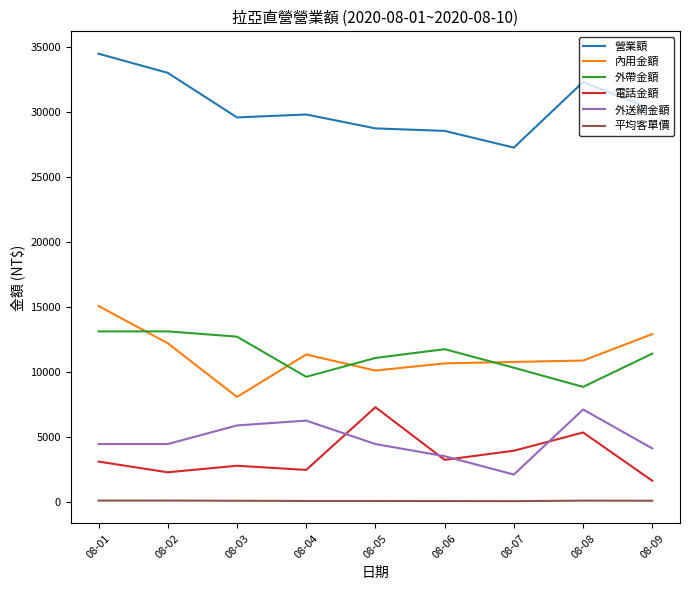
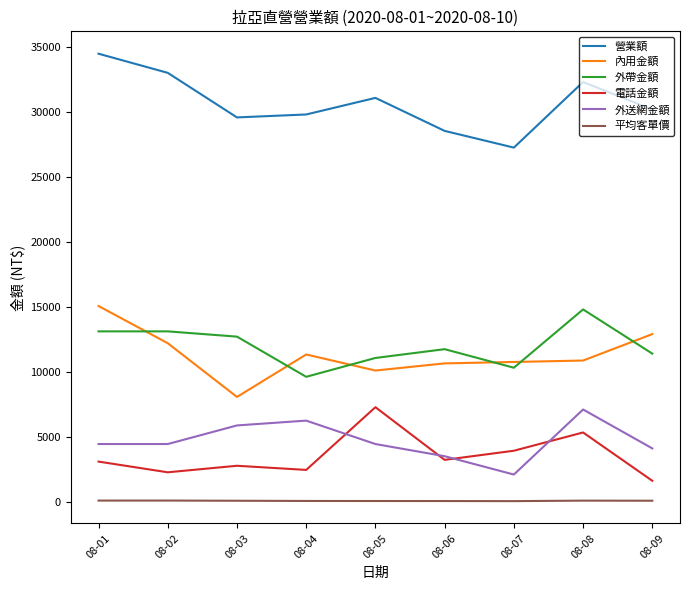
營業額, 08-05: 28800 -> 31100
外帶金額, 08-08: 8900 -> 14800
